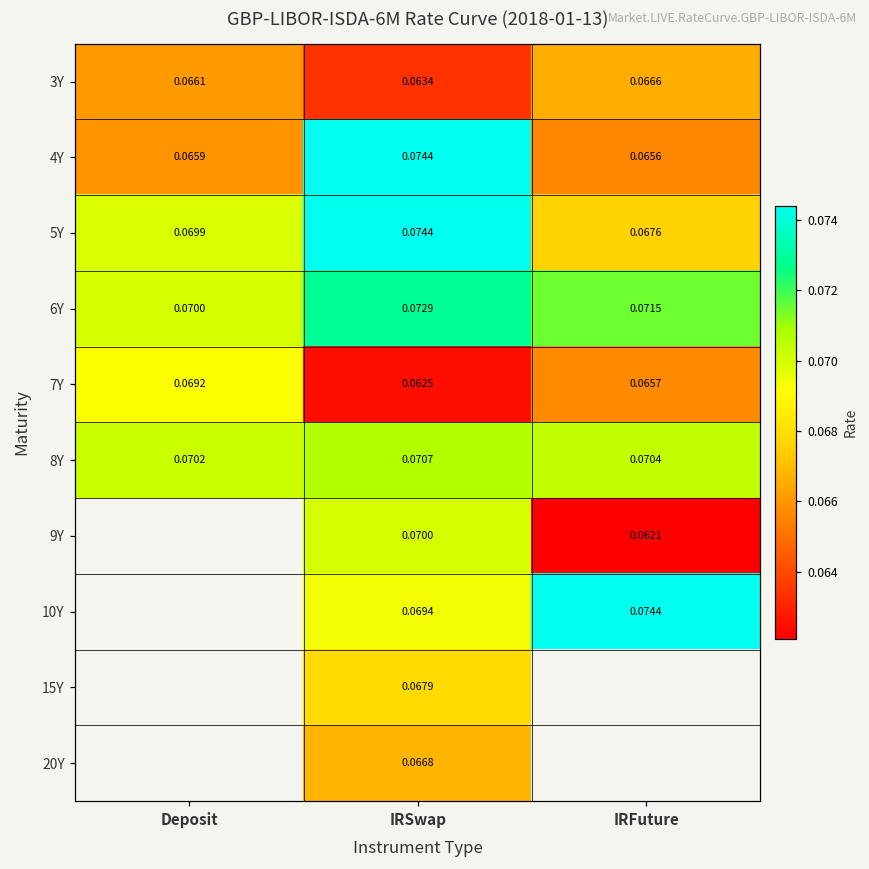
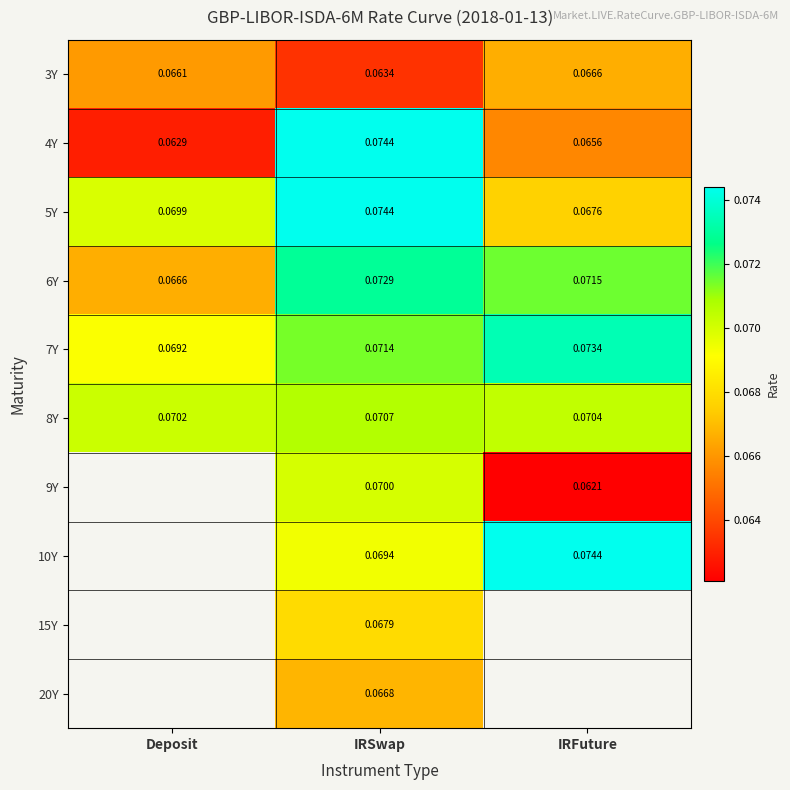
4Y, Deposit: 0.0659 -> 0.0629
6Y, Deposit: 0.0700 -> 0.0666
7Y, IRSwap: 0.0625 -> 0.0714
7Y, IRFuture: 0.0657 -> 0.0734
